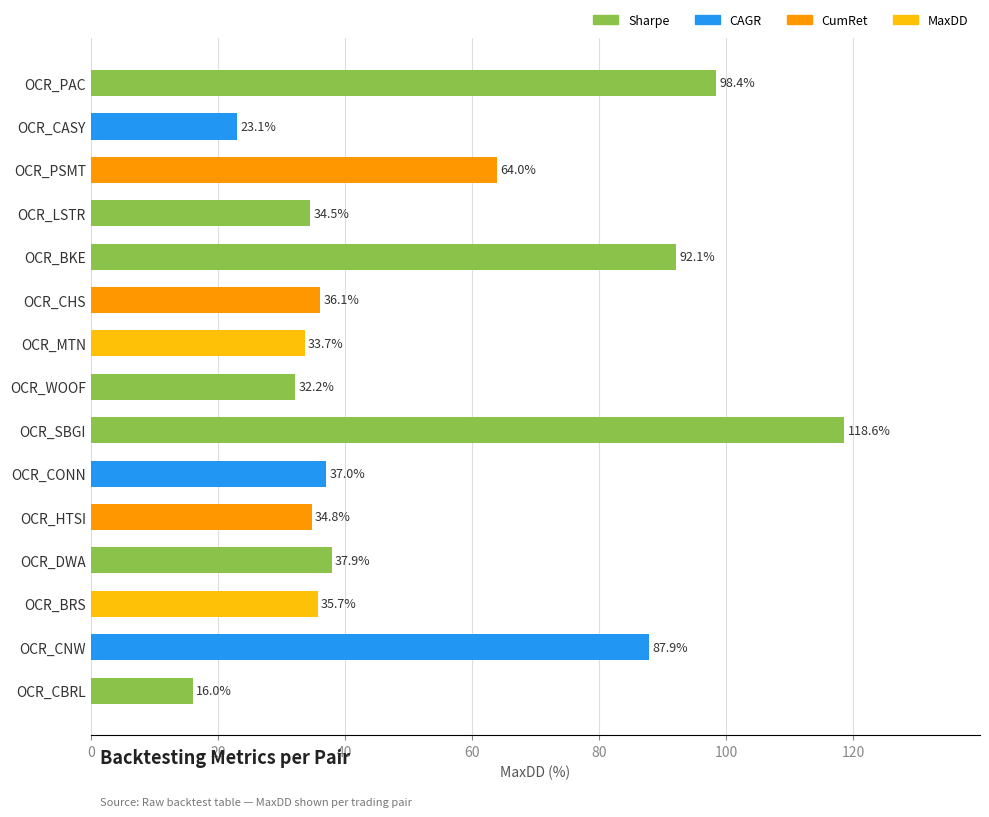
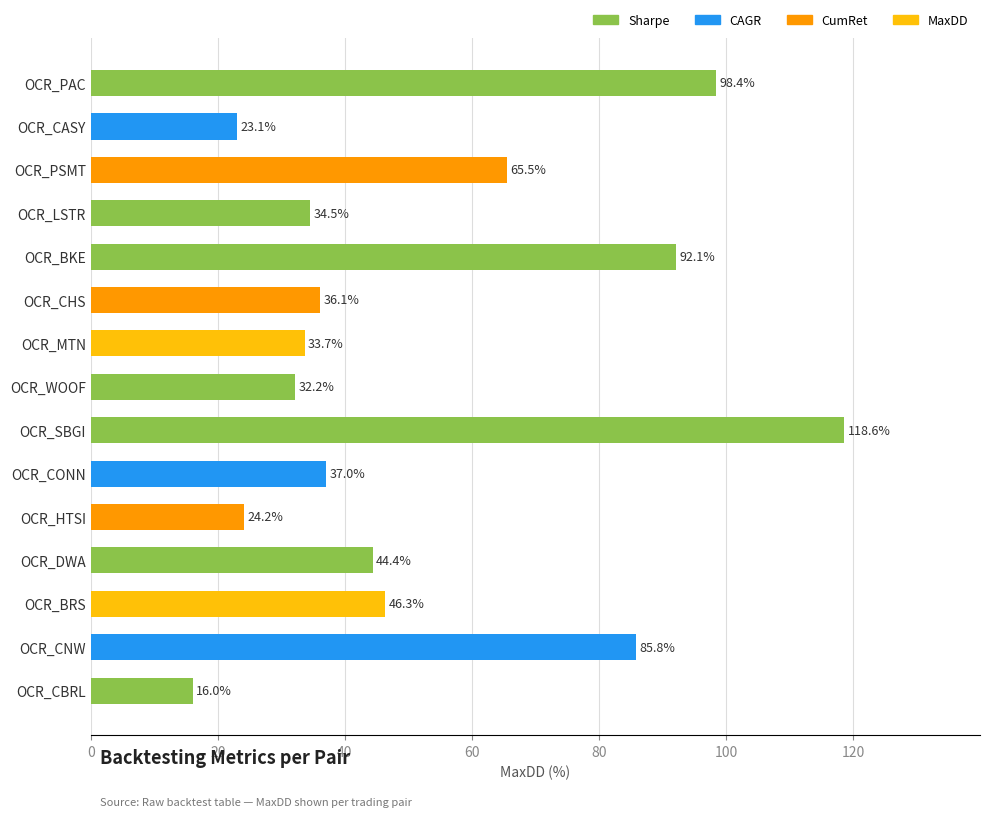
OCR_PSMT: 64.0% -> 65.5%
OCR_HTSI: 34.8% -> 24.2%
OCR_DWA: 37.9% -> 44.4%
OCR_BRS: 35.7% -> 46.3%
OCR_CNW: 87.9% -> 85.8%
